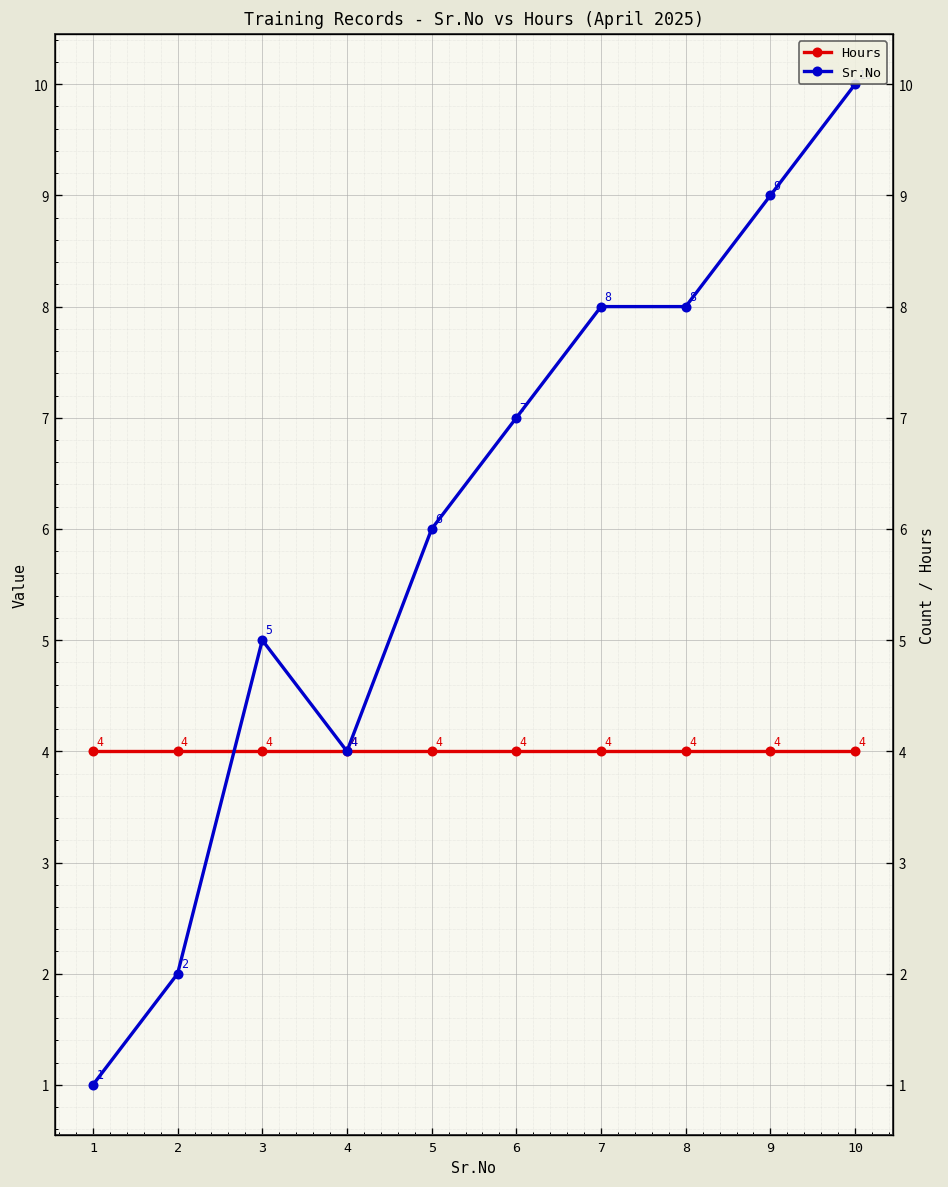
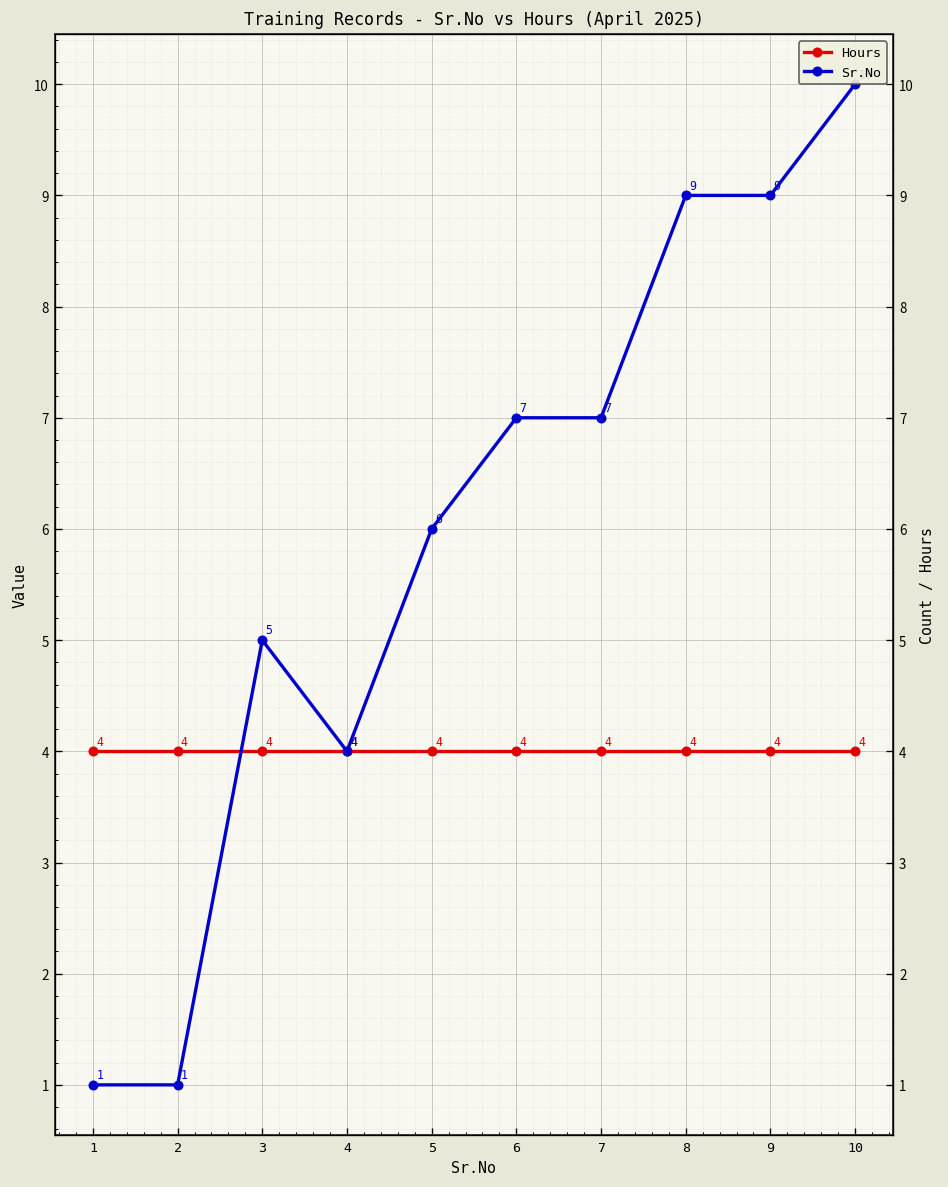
Sr.No, 2: 2 -> 1
Sr.No, 7: 8 -> 7
Sr.No, 8: 8 -> 9
